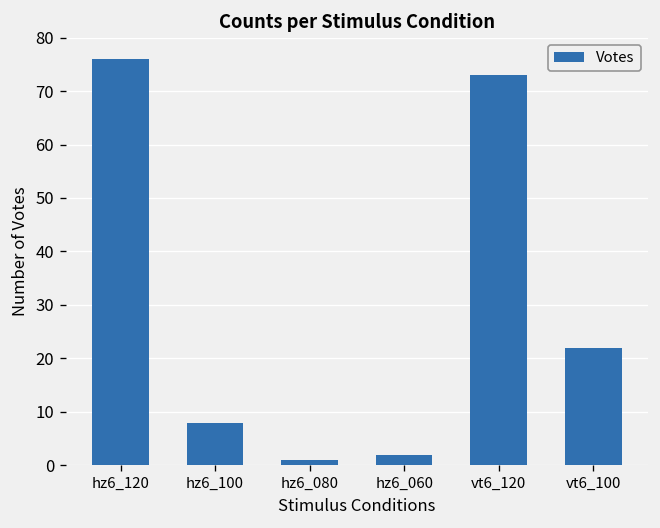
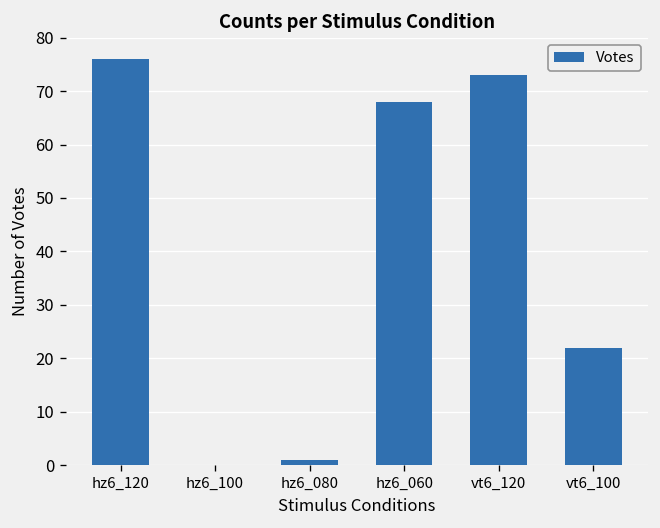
hz6_100: 8 -> 0
hz6_060: 2 -> 68
